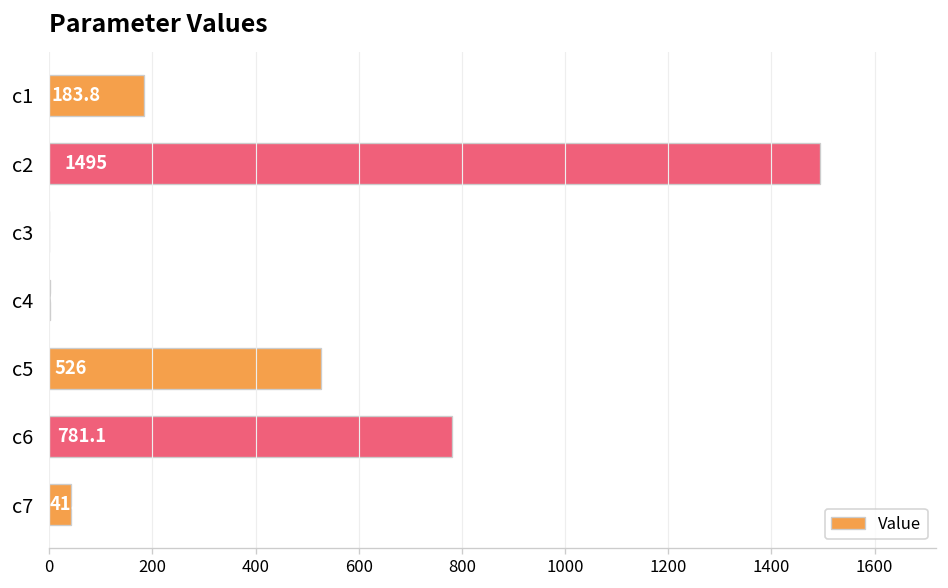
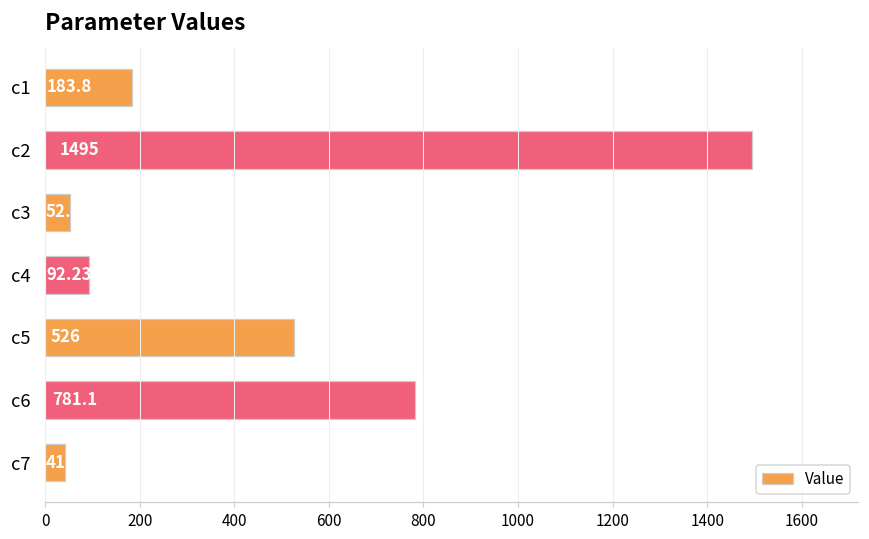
c3: 0 -> 50
c4: 0 -> 90
